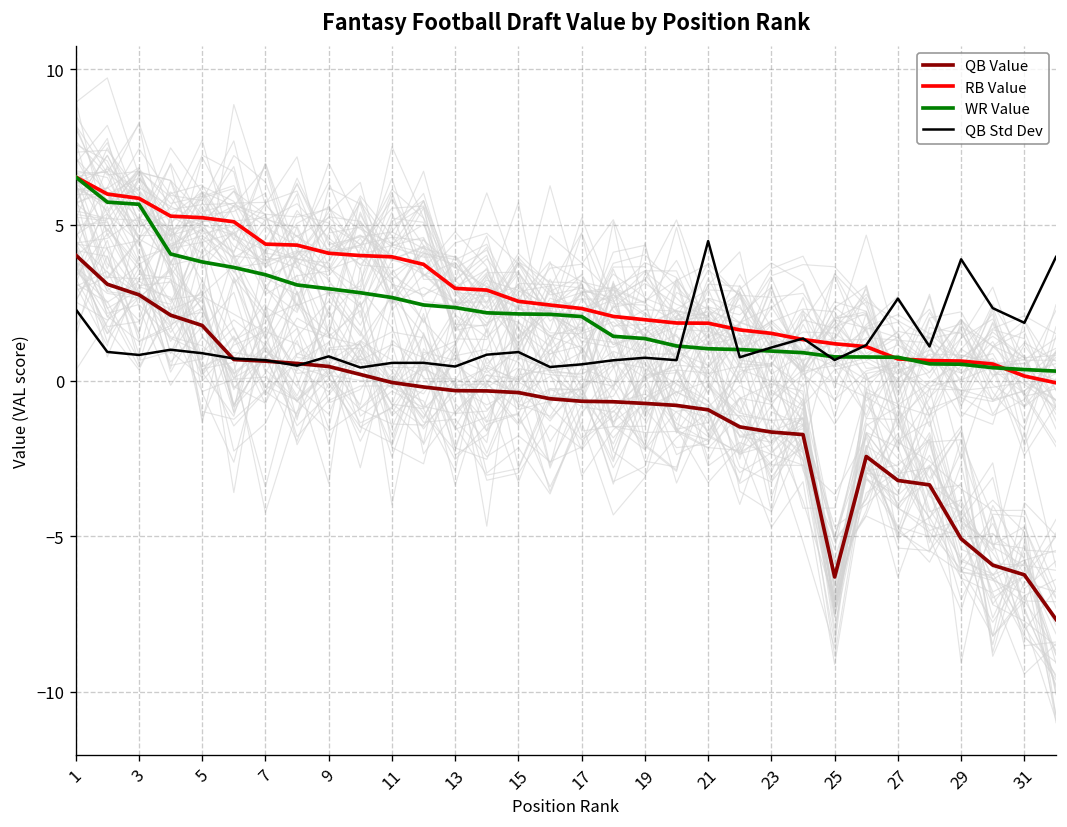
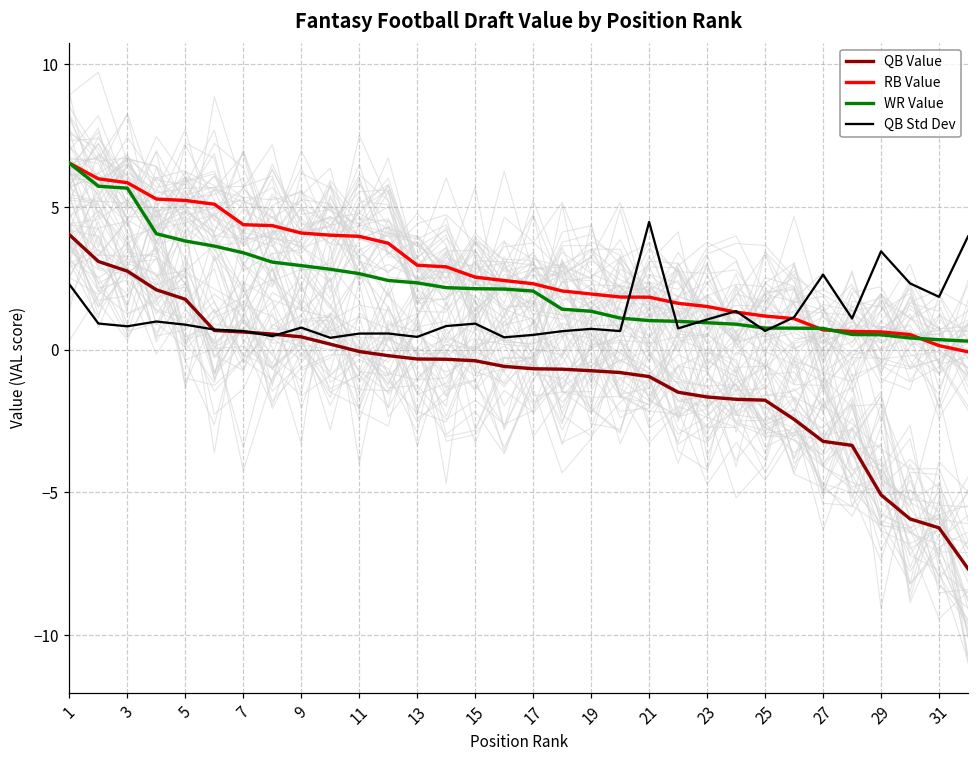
QB Value, 25: -6.3 -> -1.8
QB Std Dev, 29: 3.9 -> 3.4
